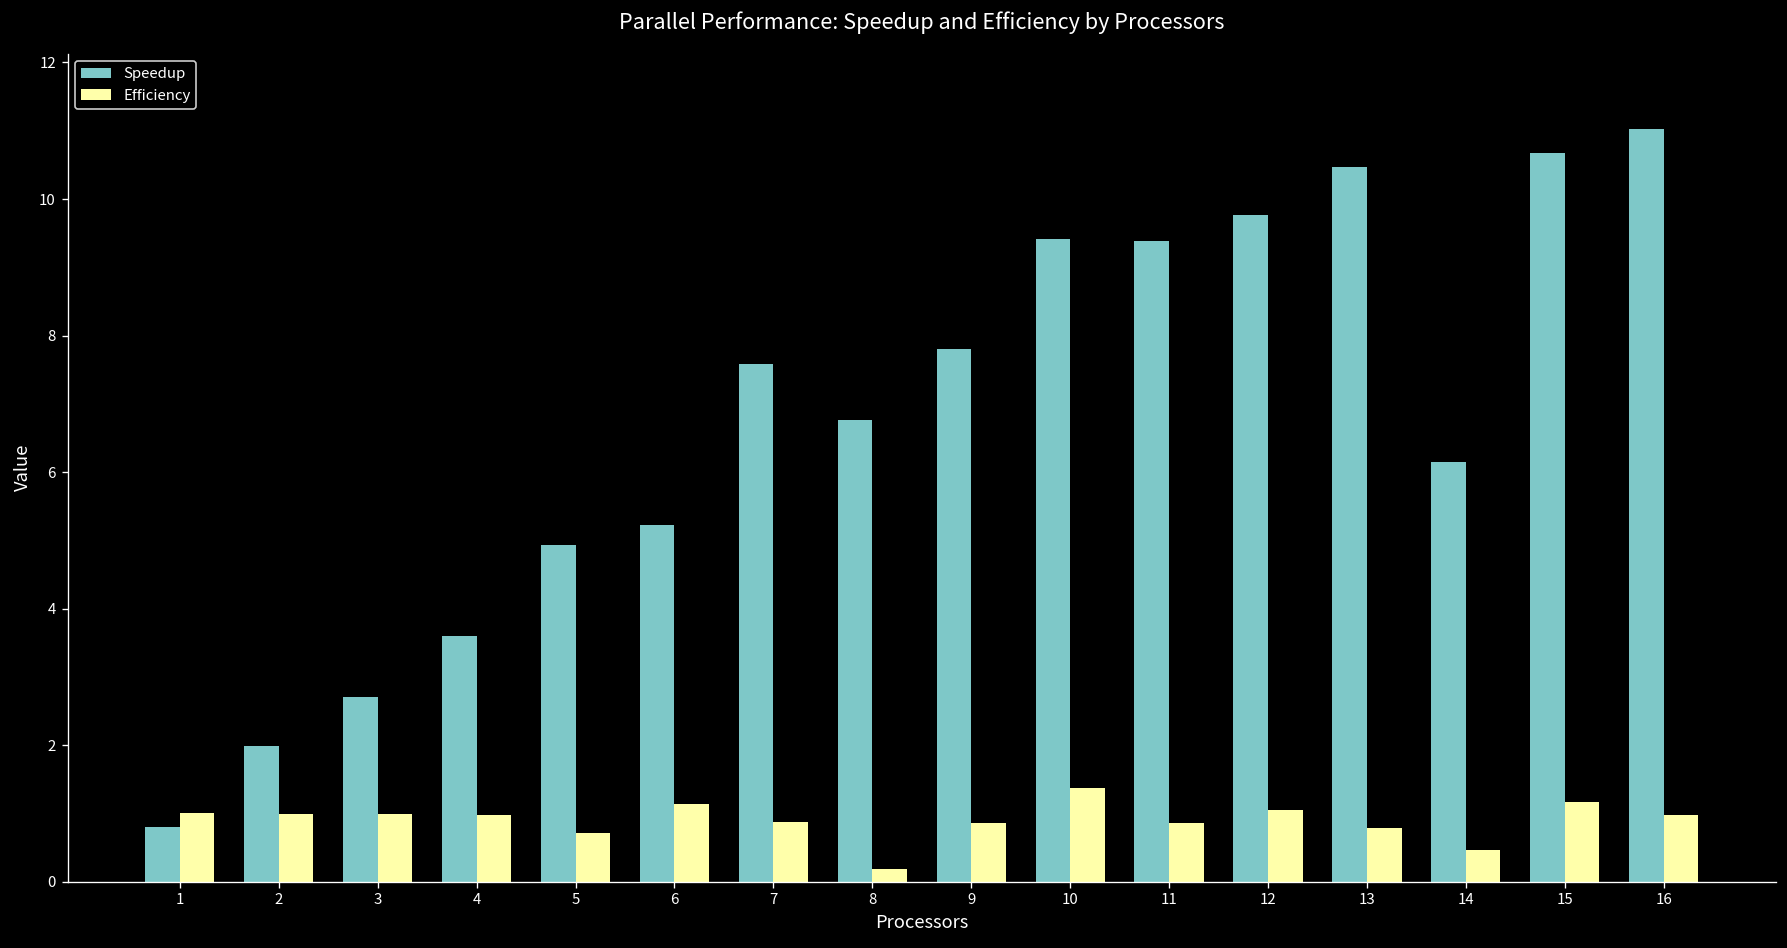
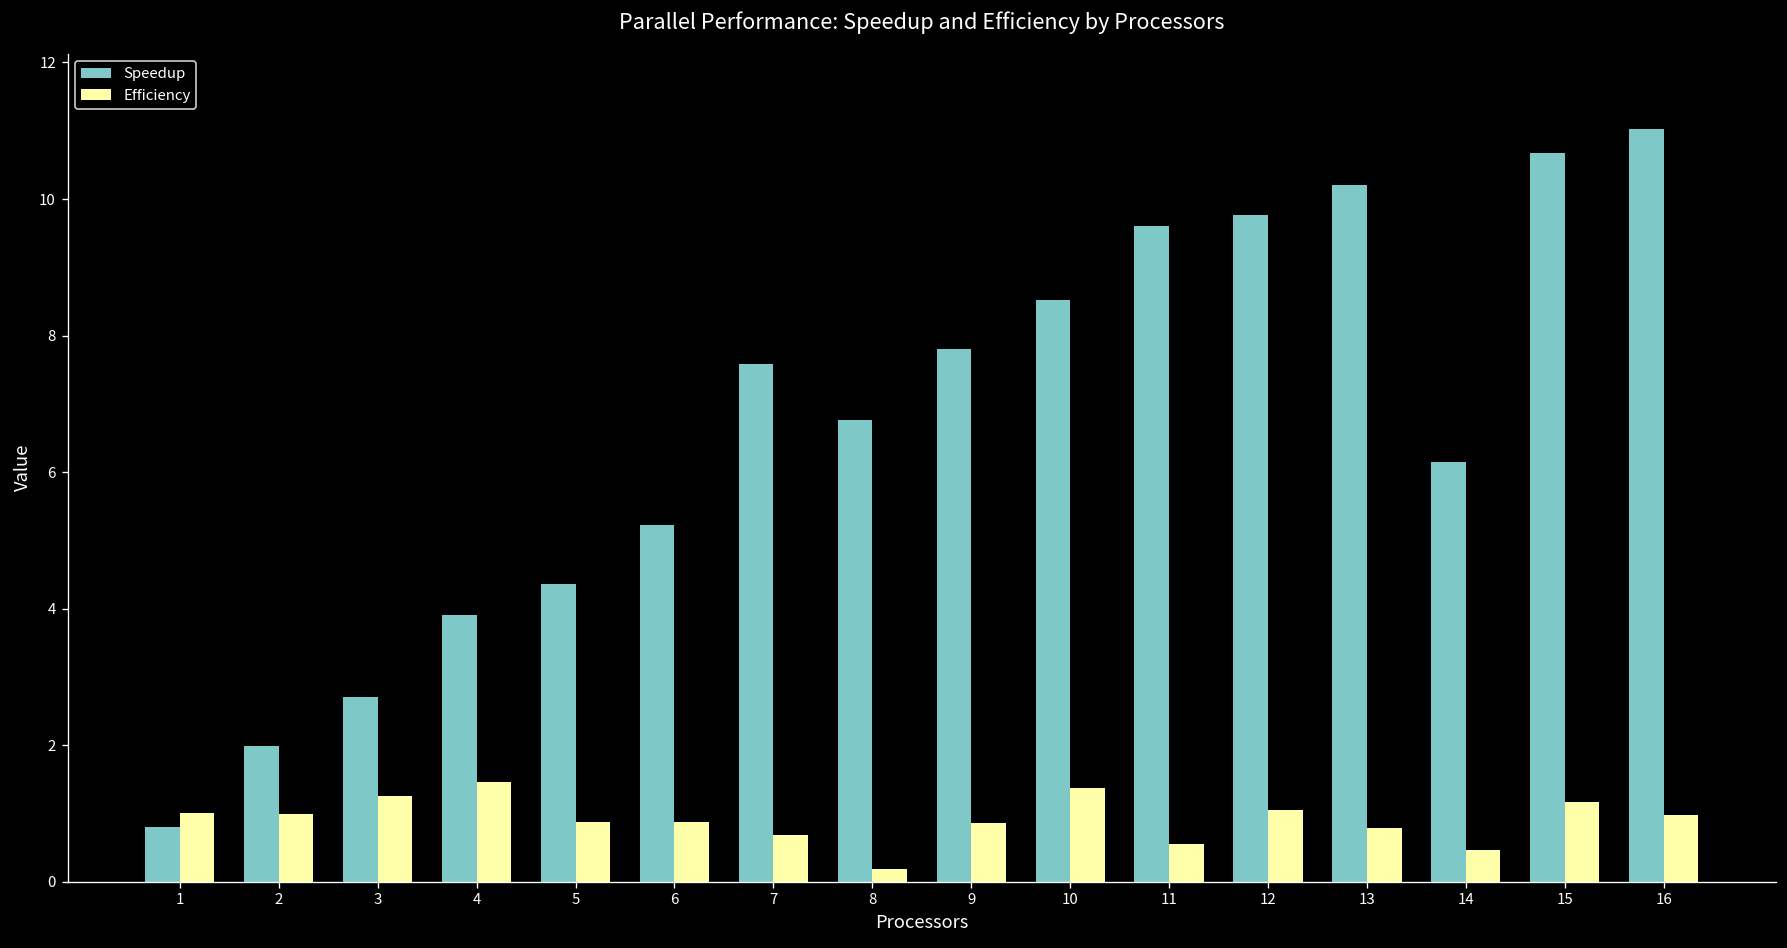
Efficiency, 3: 1.0 -> 1.2
Speedup, 4: 3.6 -> 3.9
Efficiency, 4: 1.0 -> 1.5
Speedup, 5: 4.9 -> 4.4
Efficiency, 5: 0.7 -> 0.9
Efficiency, 6: 1.1 -> 0.9
Efficiency, 7: 0.9 -> 0.7
Speedup, 10: 9.4 -> 8.5
Speedup, 11: 9.4 -> 9.6
Efficiency, 11: 0.9 -> 0.6
Speedup, 13: 10.5 -> 10.2
